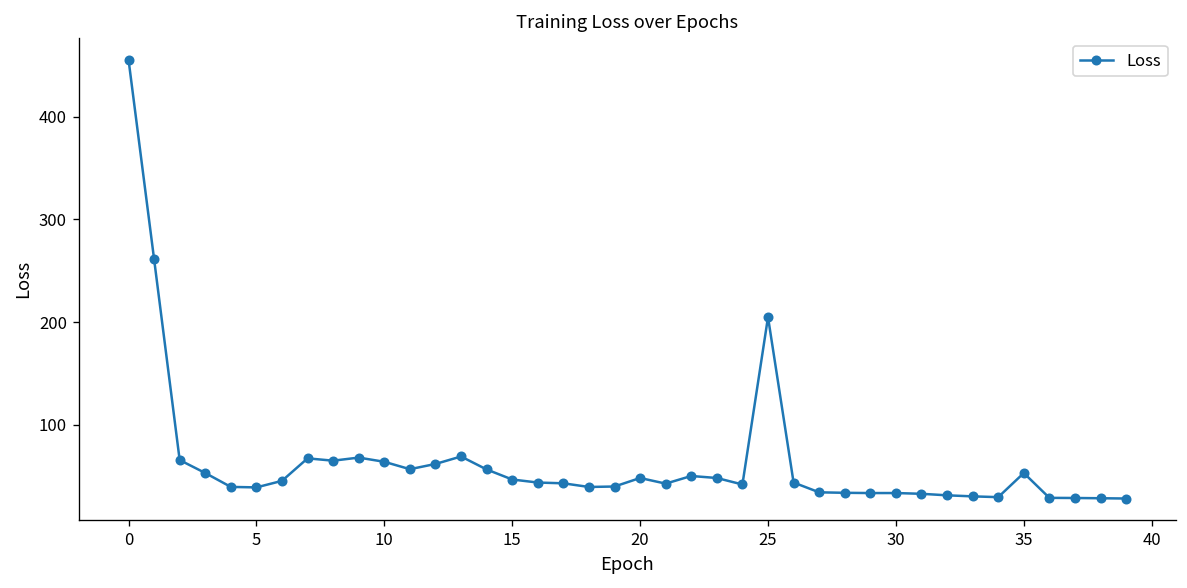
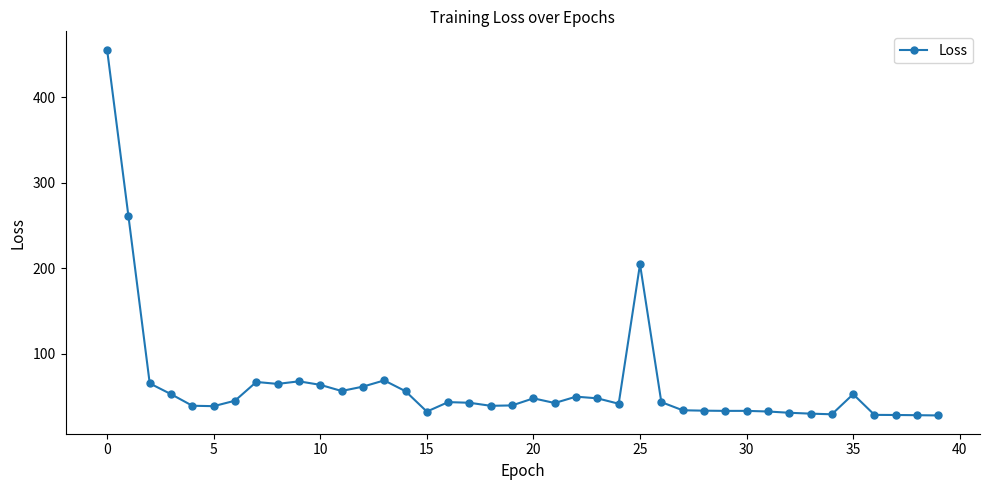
15: 50 -> 30
